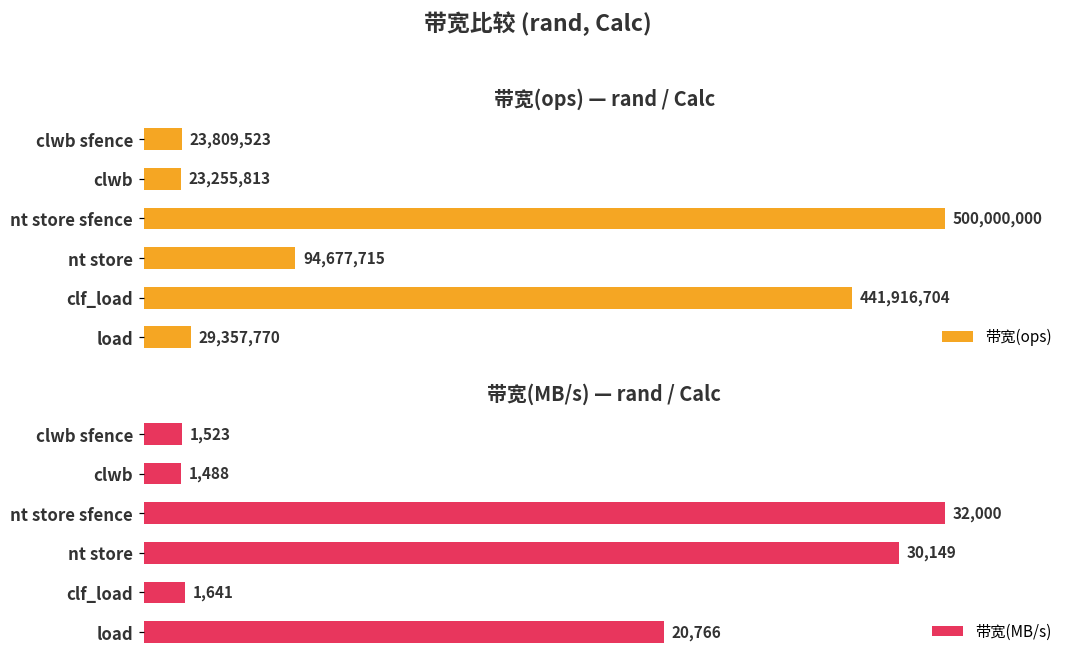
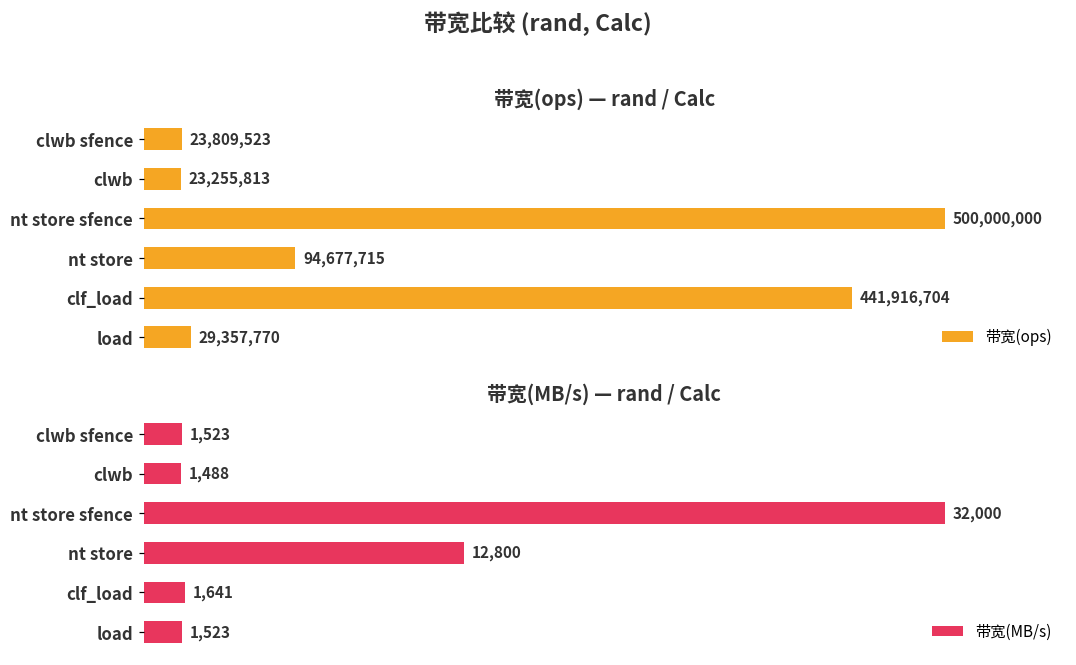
带宽(MB/s) — rand / Calc, nt store: 30,149 -> 12,800
带宽(MB/s) — rand / Calc, load: 20,766 -> 1,523
